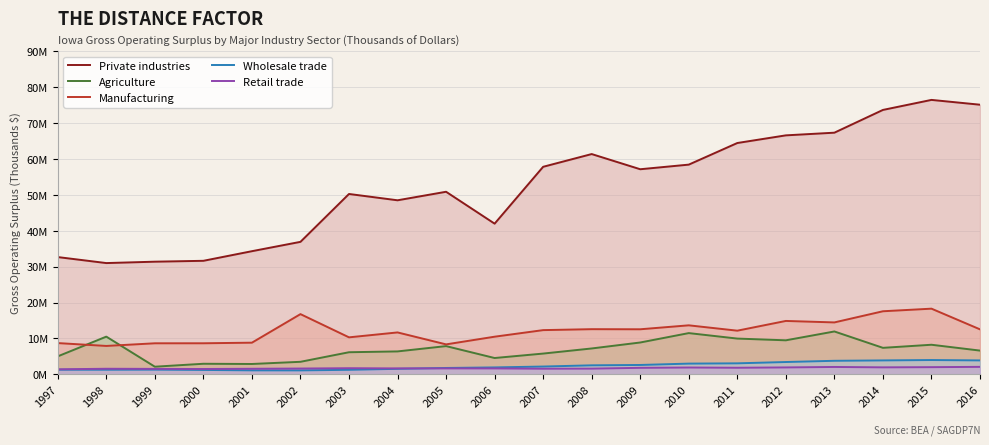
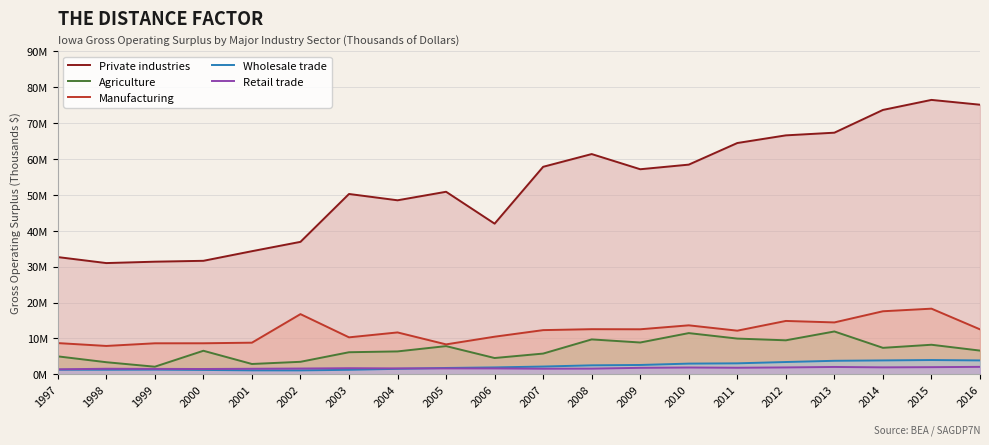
Agriculture, 1998: 10000000 -> 3000000
Agriculture, 2000: 3000000 -> 7000000
Agriculture, 2008: 7000000 -> 10000000
